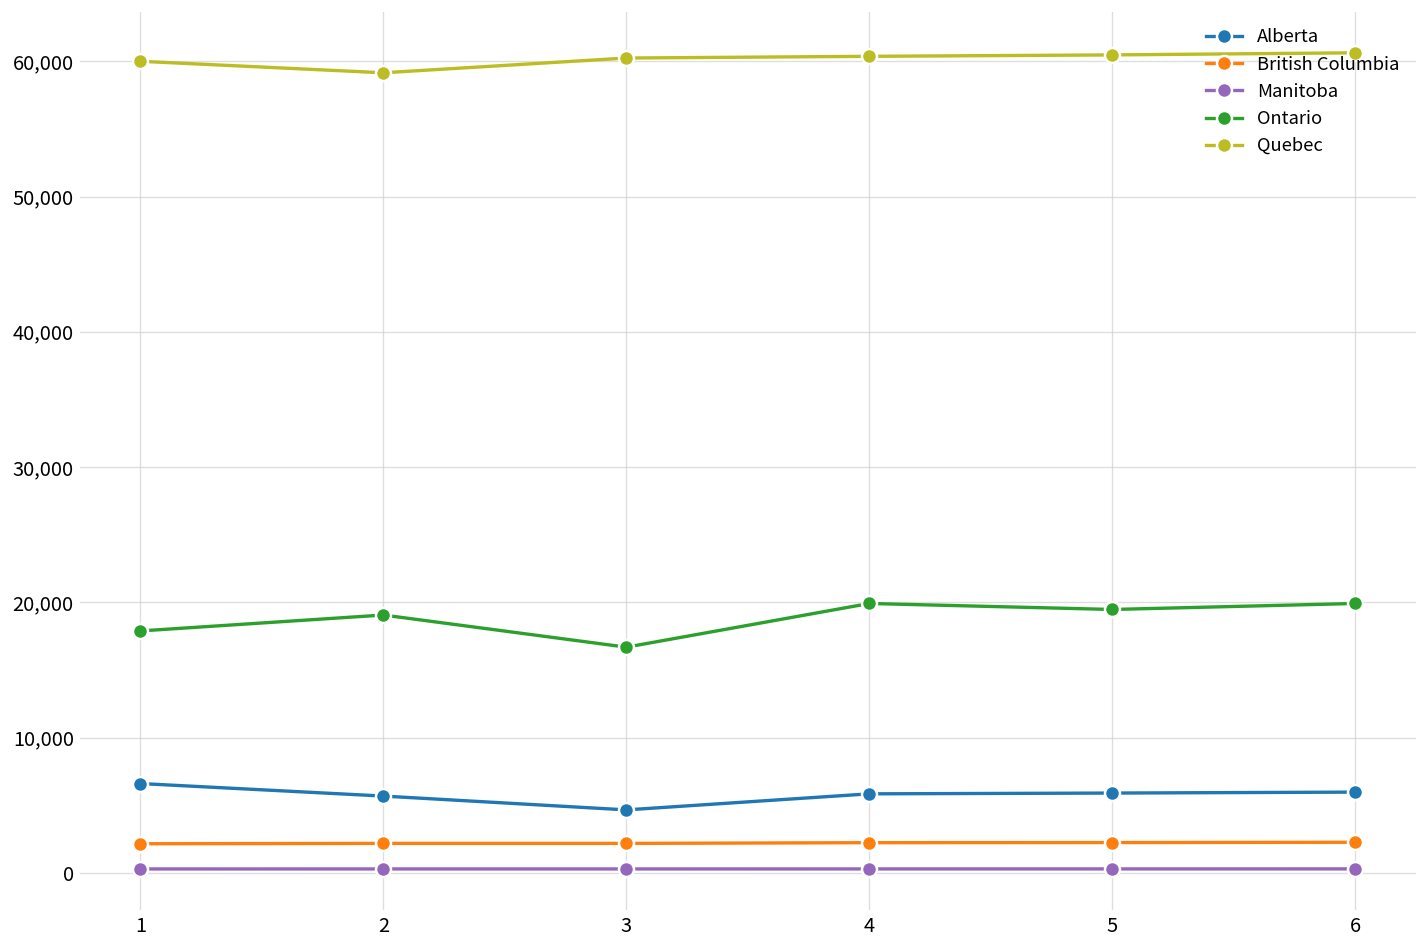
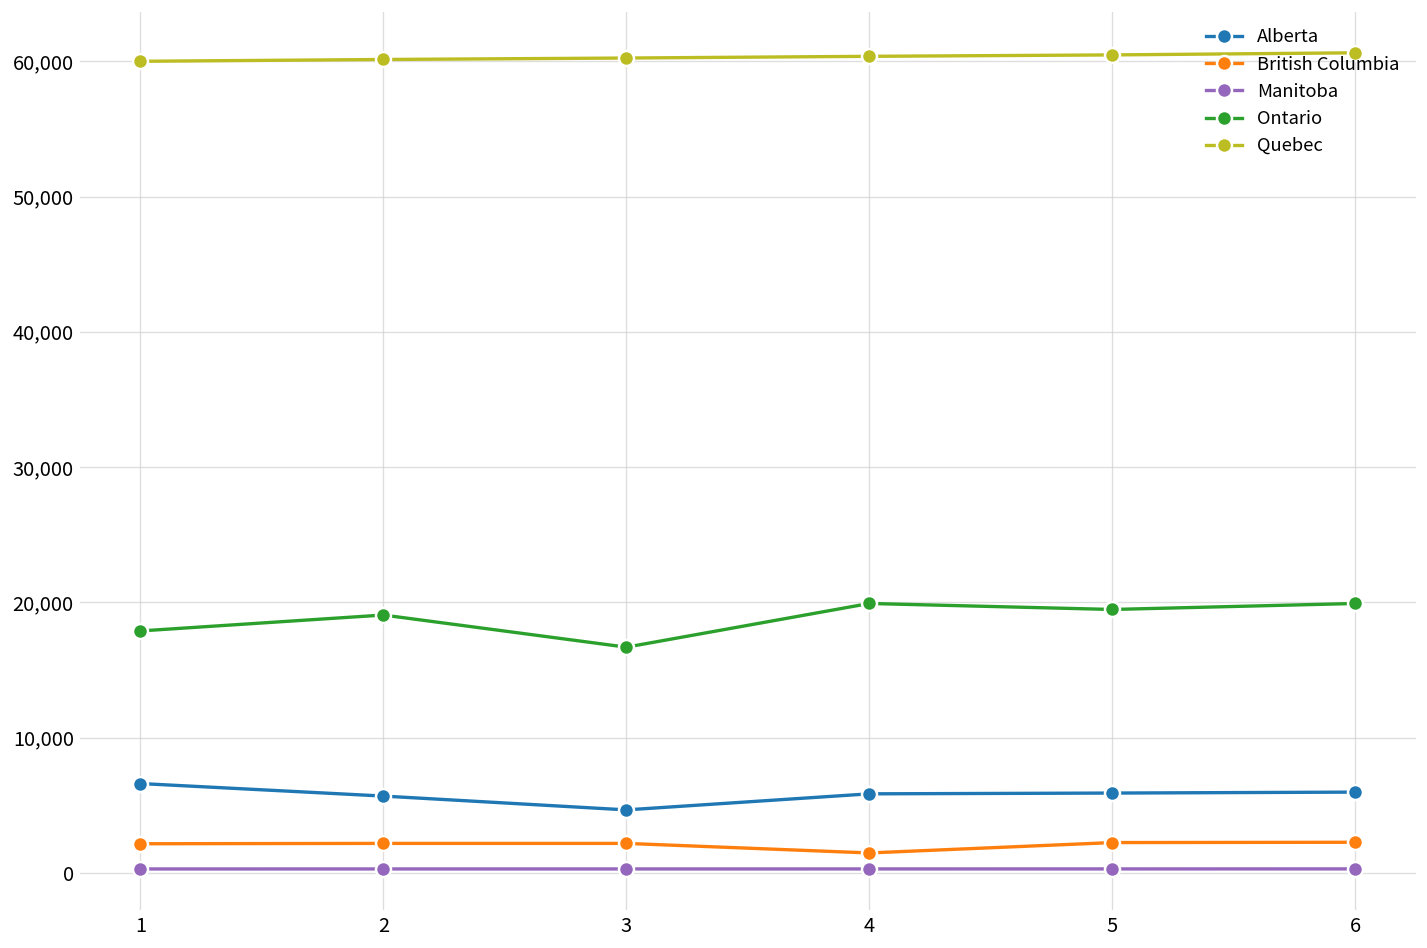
Quebec, 2: 59,200 -> 60,100
British Columbia, 4: 2,200 -> 1,500
